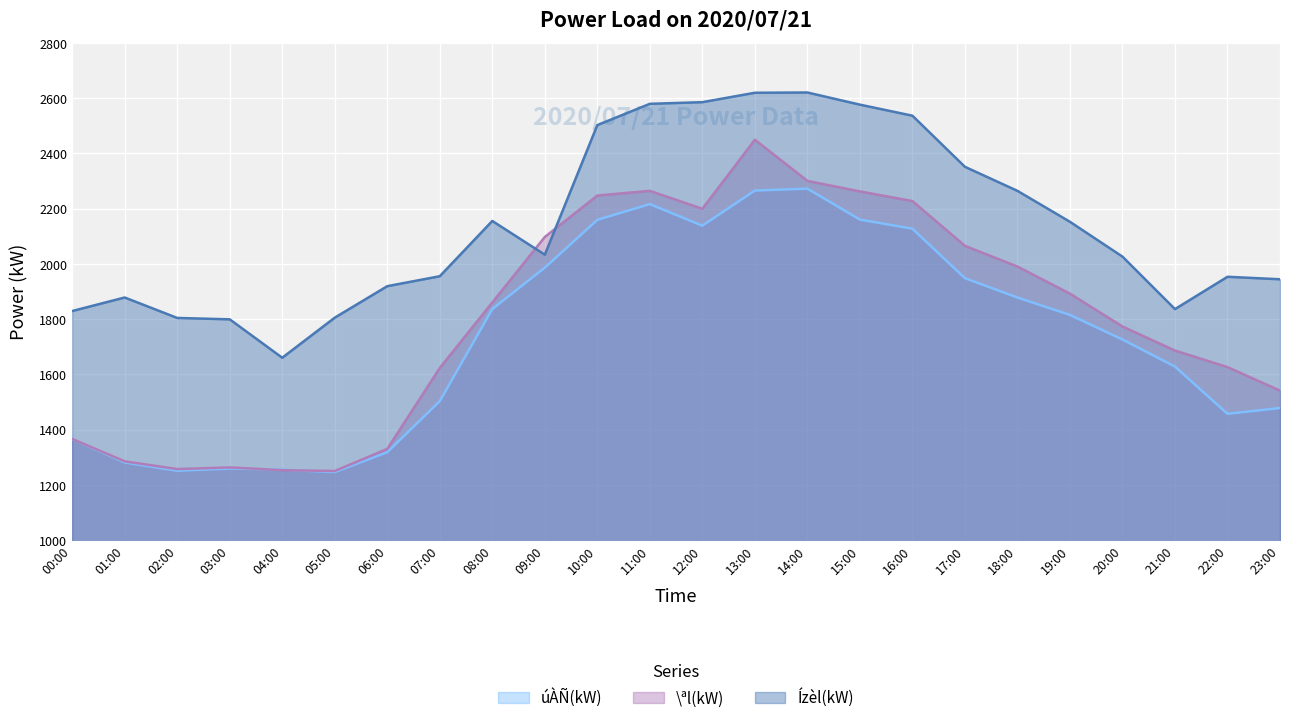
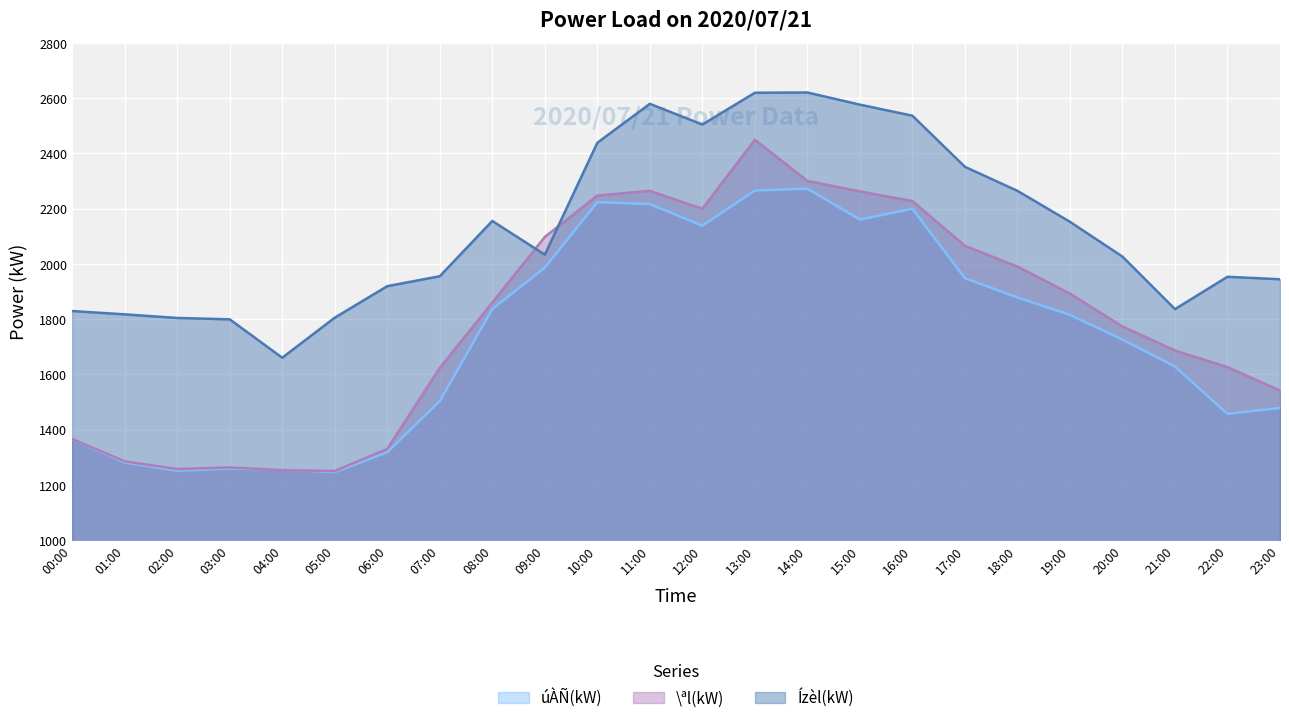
Ízèl(kW), 01:00: 1880 -> 1820
úÀÑ(kW), 10:00: 2160 -> 2220
Ízèl(kW), 10:00: 2500 -> 2440
Ízèl(kW), 12:00: 2590 -> 2500
úÀÑ(kW), 16:00: 2130 -> 2200
